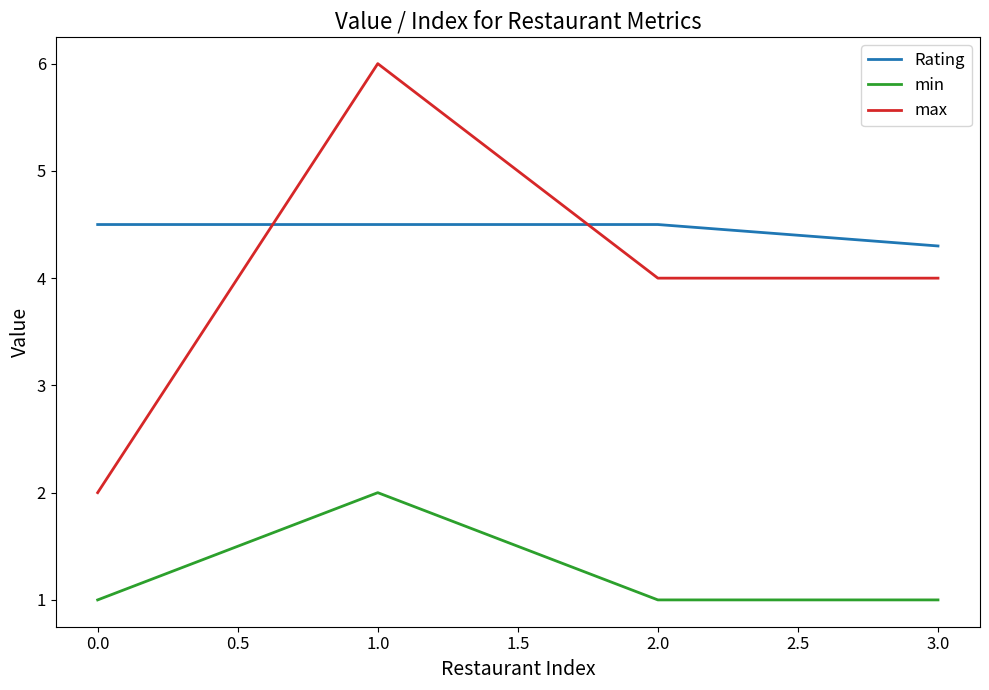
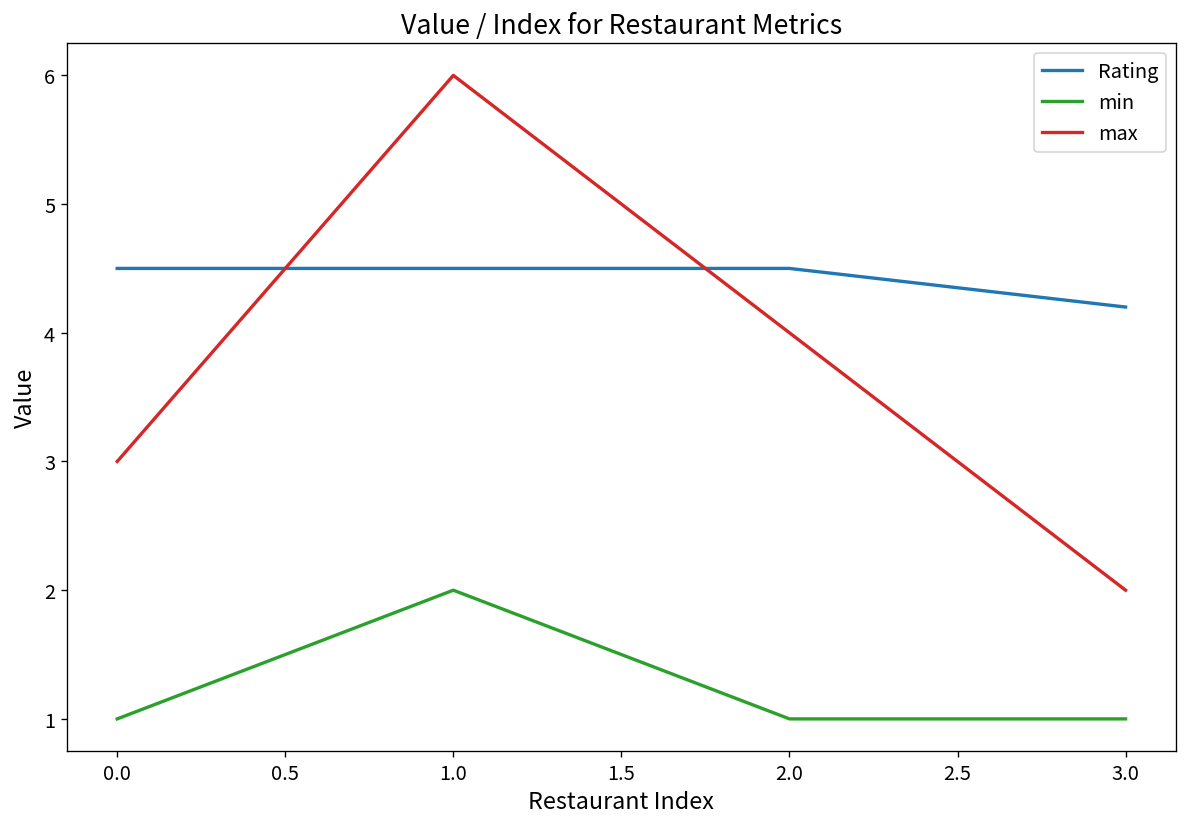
max, 0.0: 2 -> 3
Rating, 3.0: 4.3 -> 4.2
max, 3.0: 4 -> 2
